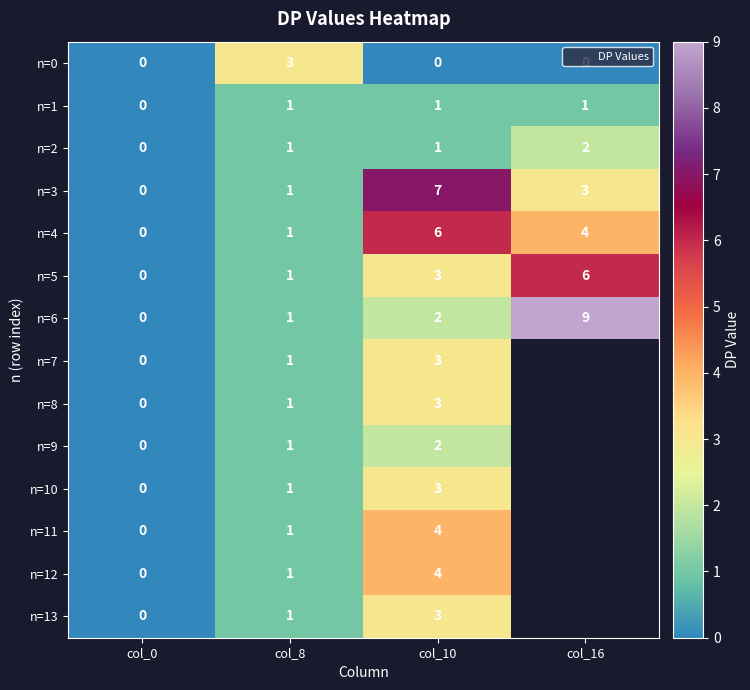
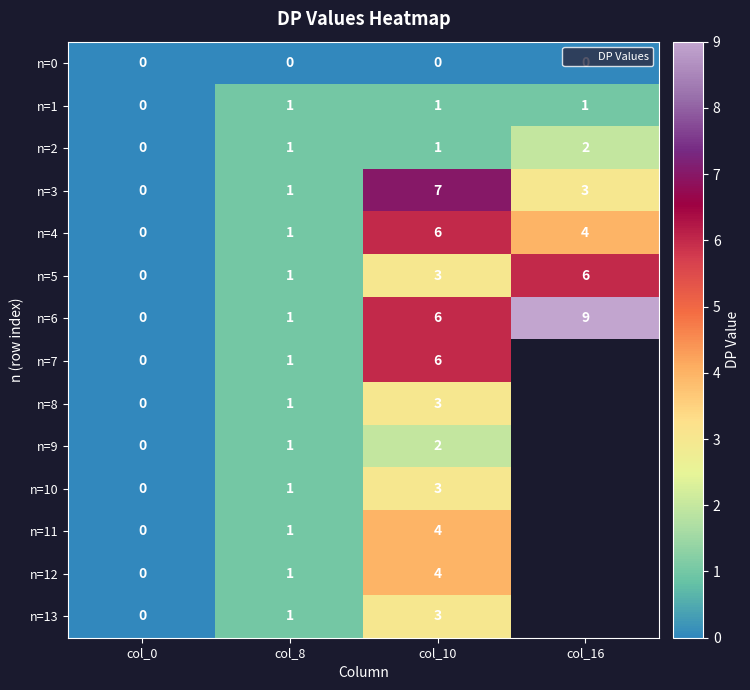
n=0, col_8: 3 -> 0
n=6, col_10: 2 -> 6
n=7, col_10: 3 -> 6
